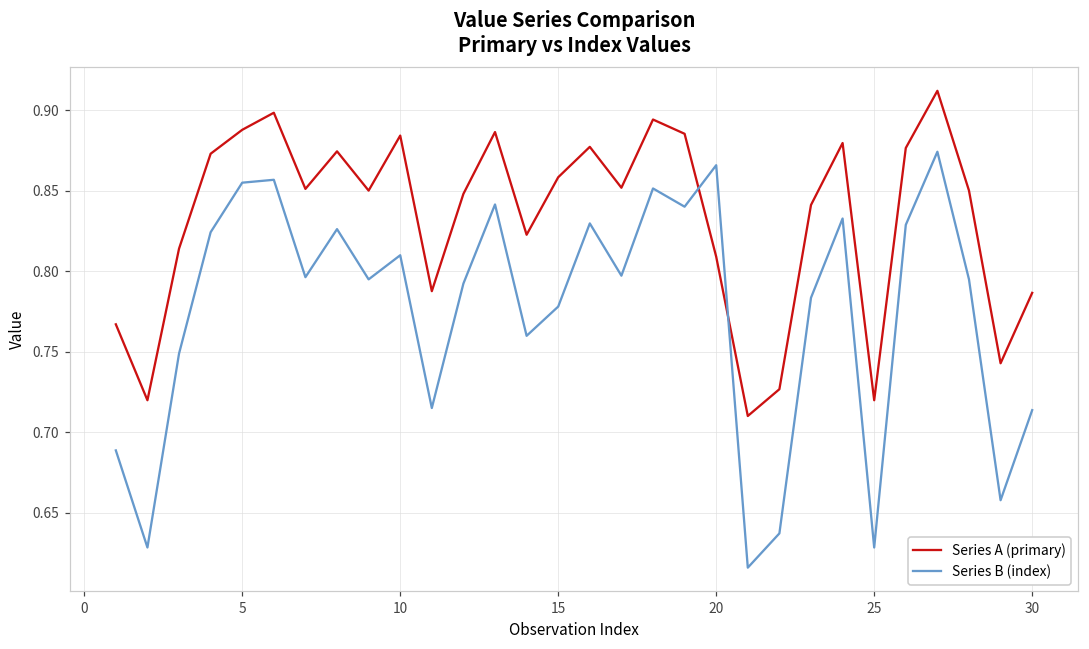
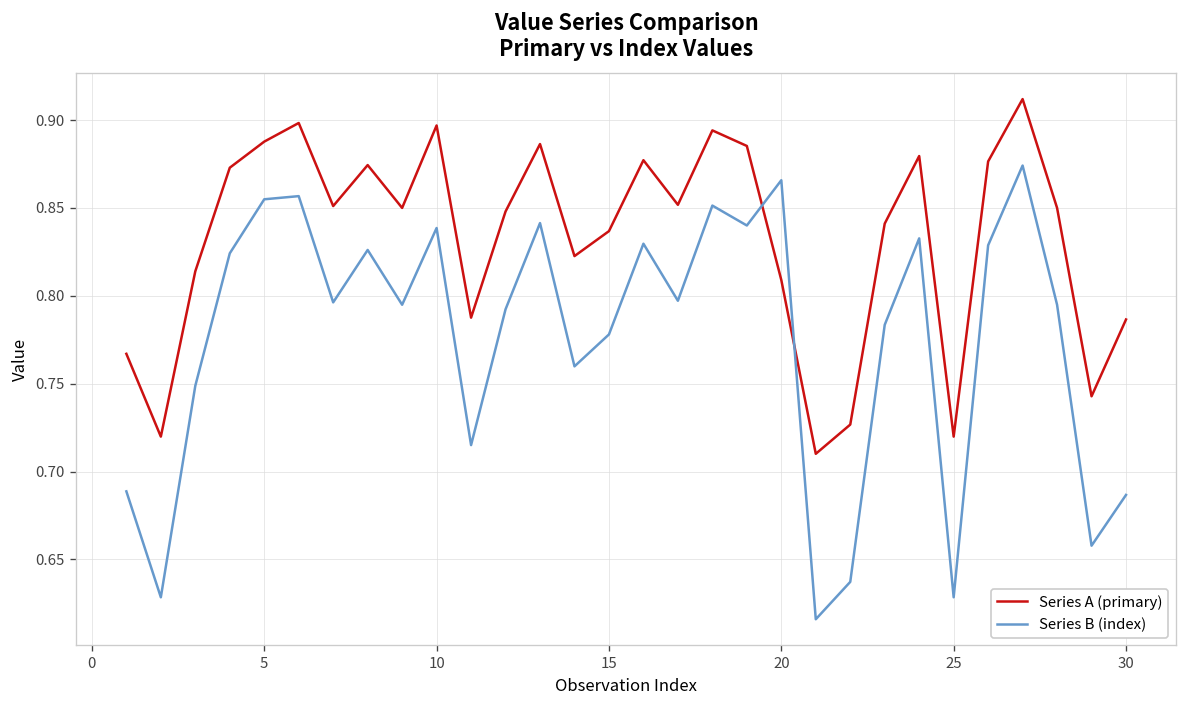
Series A (primary), 10: 0.884 -> 0.897
Series B (index), 10: 0.810 -> 0.839
Series A (primary), 15: 0.858 -> 0.837
Series B (index), 30: 0.714 -> 0.687
